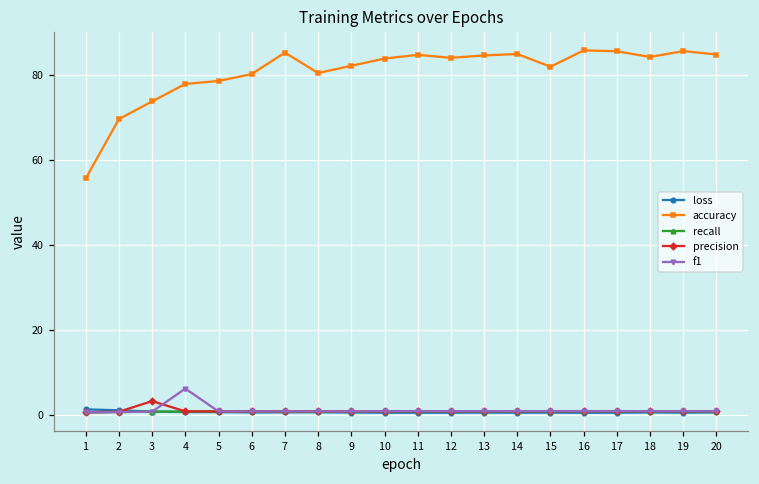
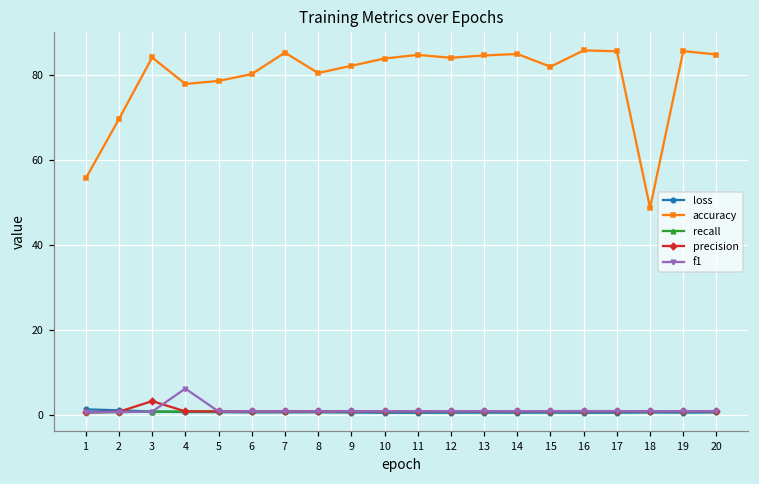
accuracy, 3: 74 -> 84
accuracy, 18: 84 -> 49
